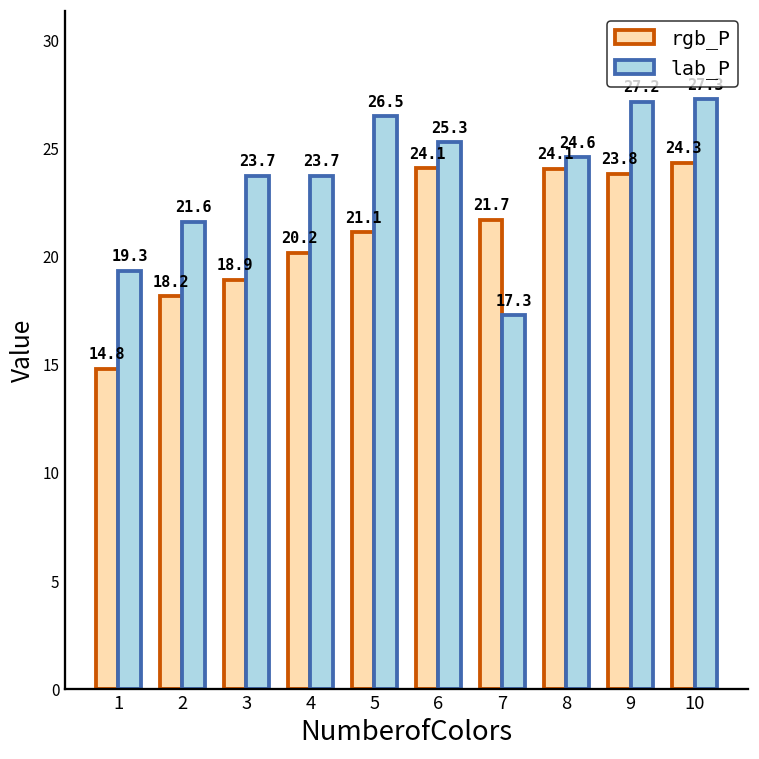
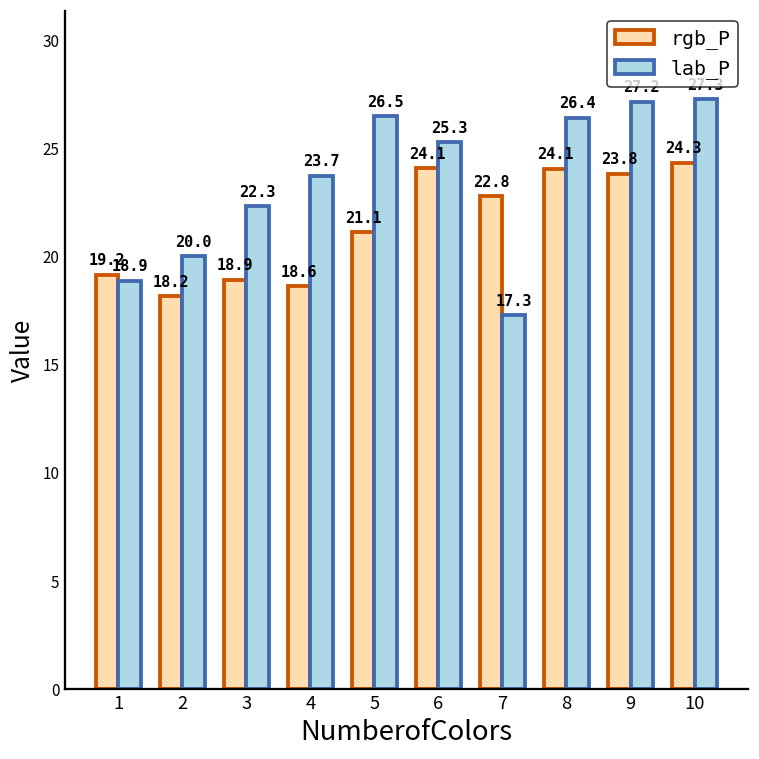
rgb_P, 1: 14.8 -> 19.2
lab_P, 1: 19.3 -> 18.9
lab_P, 2: 21.6 -> 20.0
lab_P, 3: 23.7 -> 22.3
rgb_P, 4: 20.2 -> 18.6
rgb_P, 7: 21.7 -> 22.8
lab_P, 8: 24.6 -> 26.4
